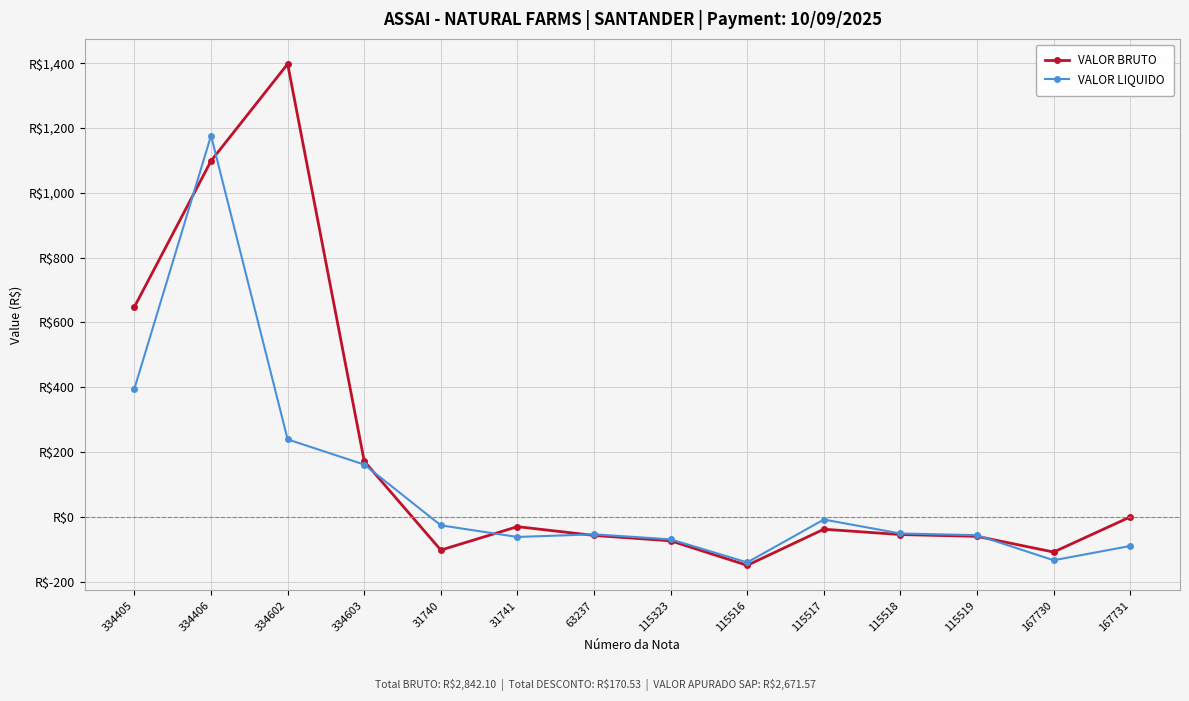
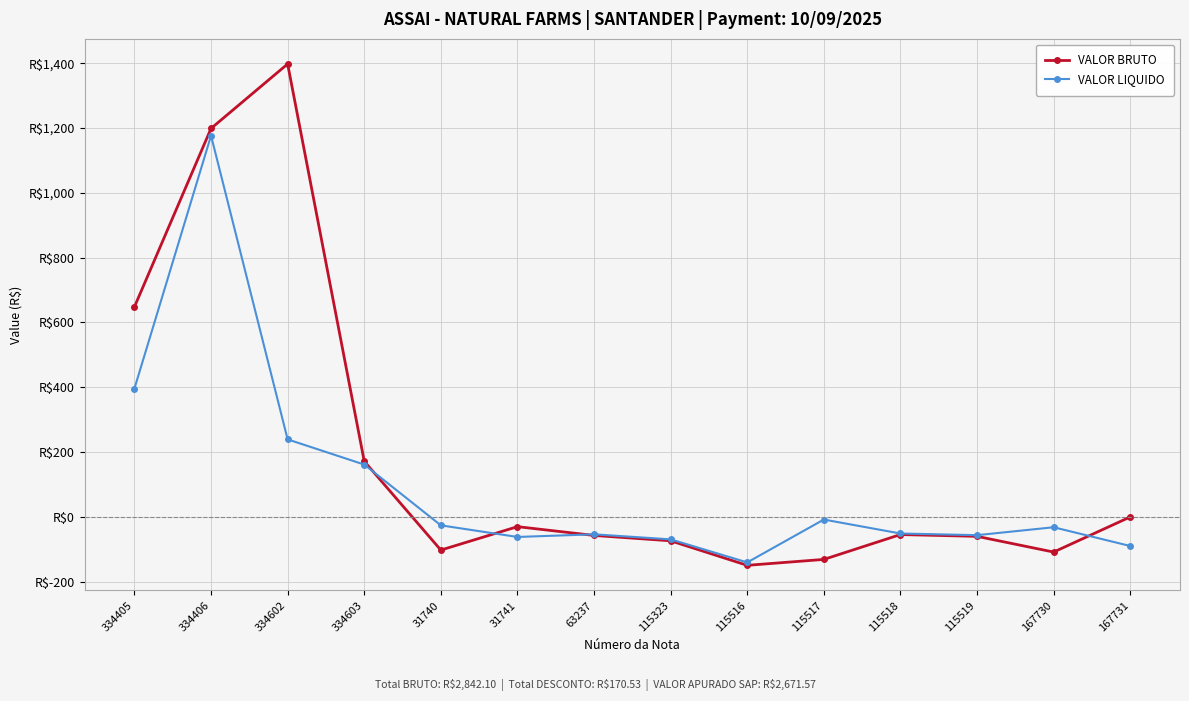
VALOR BRUTO, 334406: R$1,100 -> R$1,200
VALOR BRUTO, 115517: R$-40 -> R$-130
VALOR LIQUIDO, 167730: R$-130 -> R$-30
